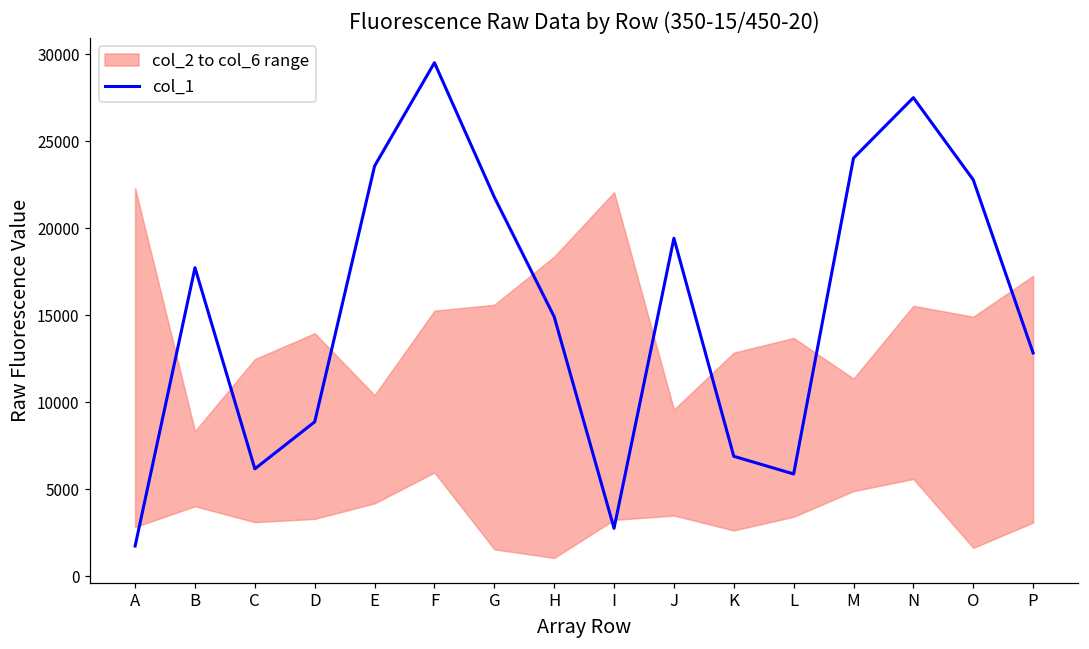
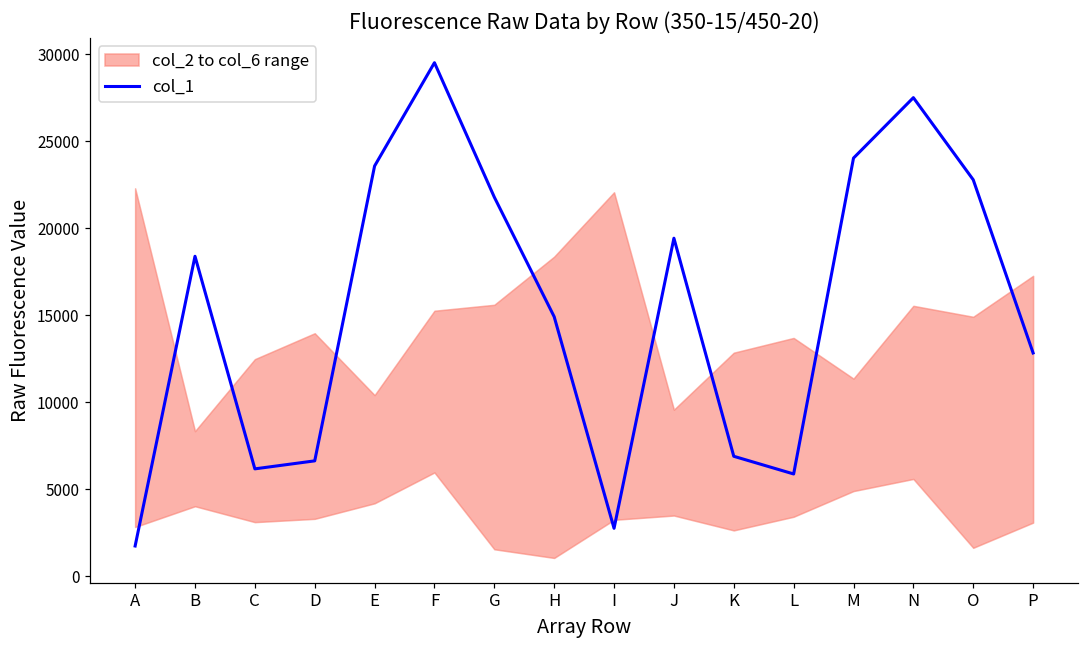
col_1, B: 17700 -> 18400
col_1, D: 8900 -> 6600
